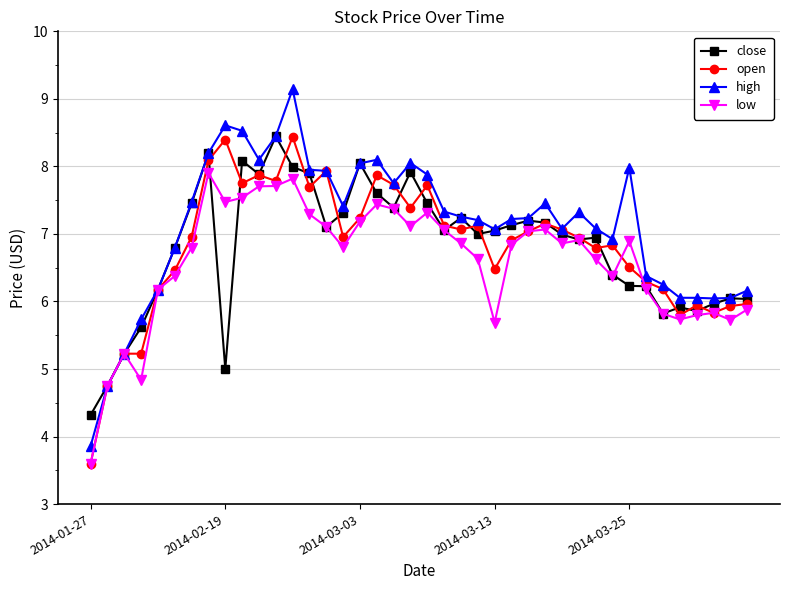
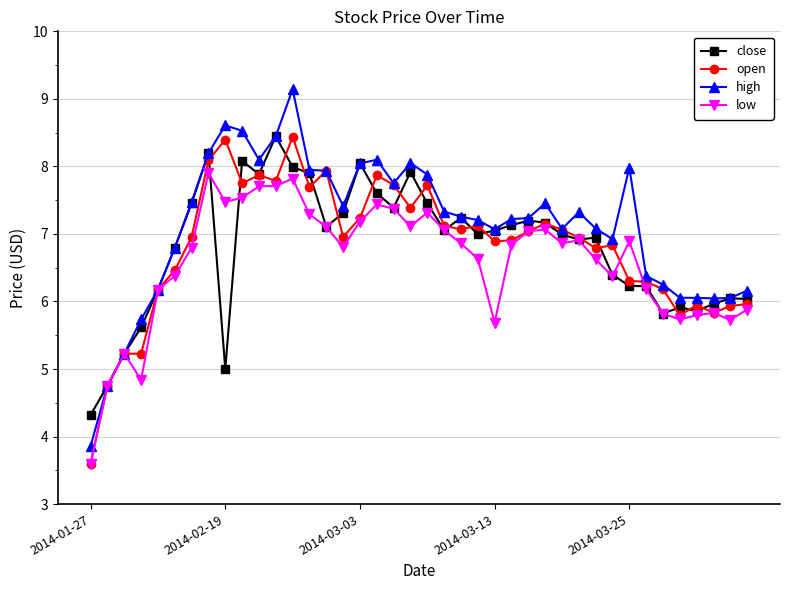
open, 2014-03-13: 6.5 -> 6.9
open, 2014-03-25: 6.5 -> 6.3
